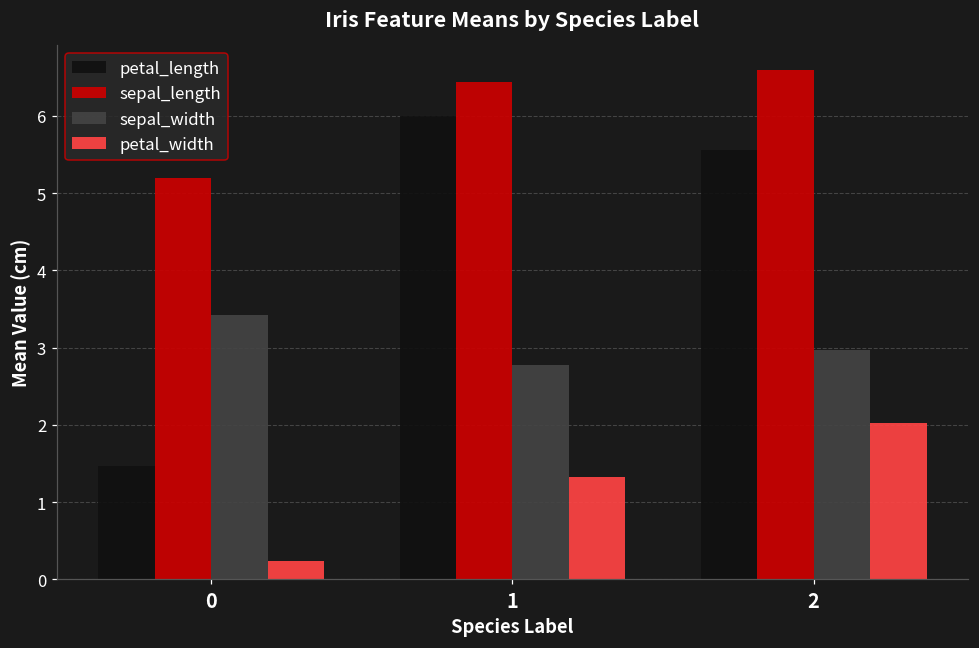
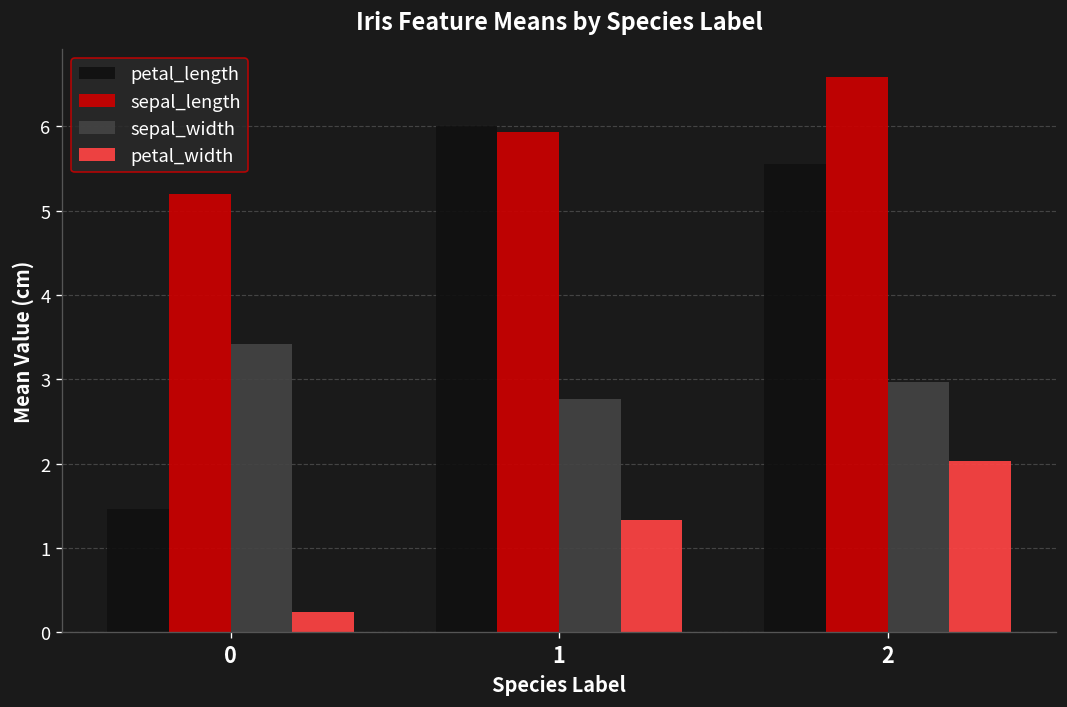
sepal_length, 1: 6.4 -> 5.9
